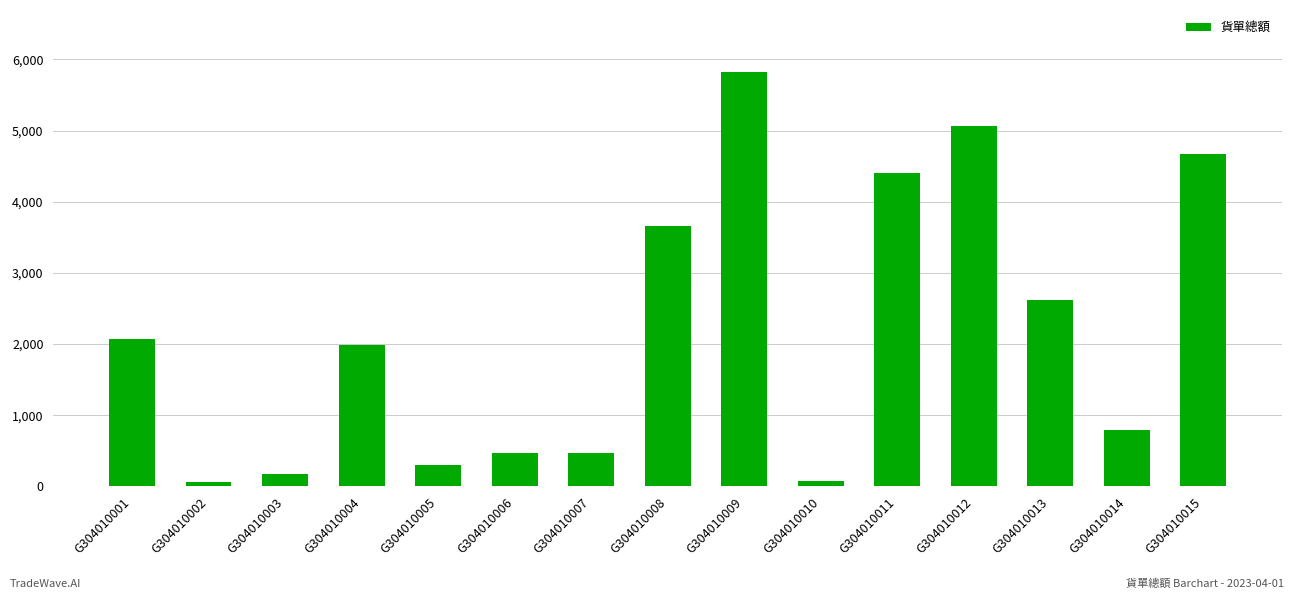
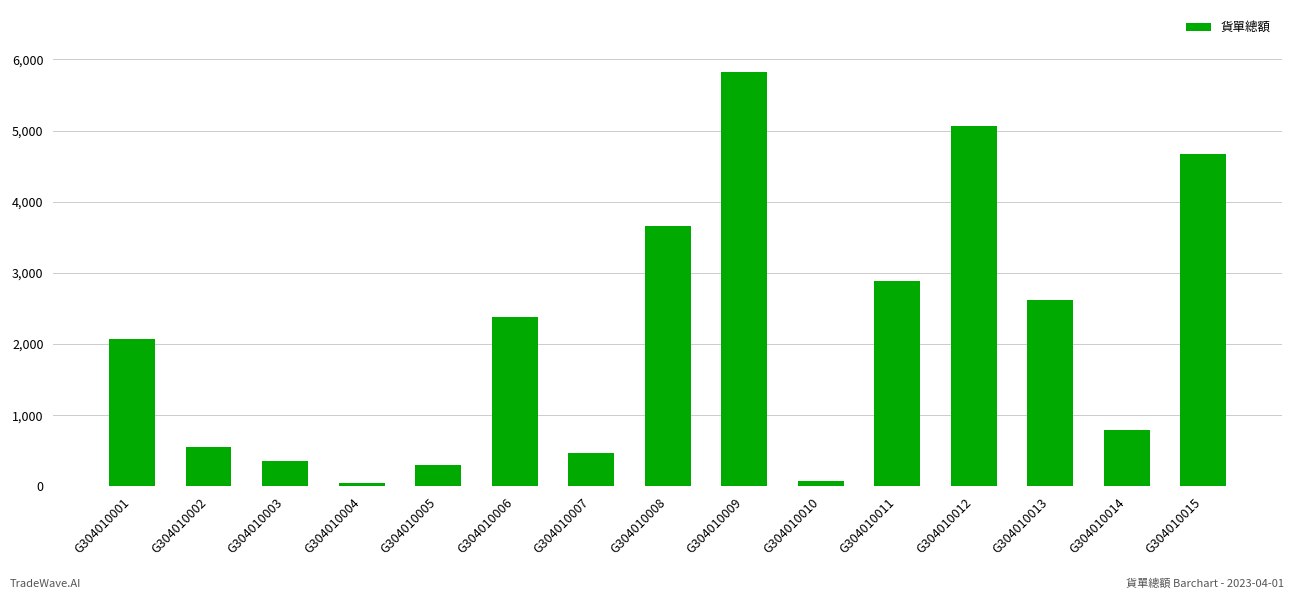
G304010002: 100 -> 600
G304010003: 200 -> 400
G304010004: 2,000 -> 100
G304010006: 500 -> 2,400
G304010011: 4,400 -> 2,900
